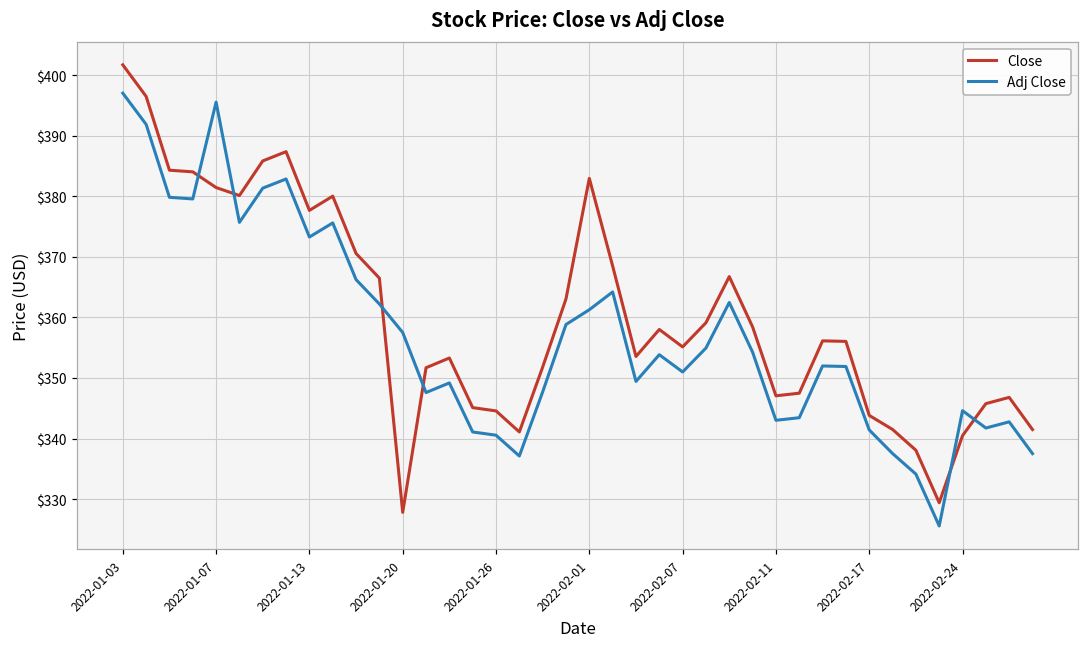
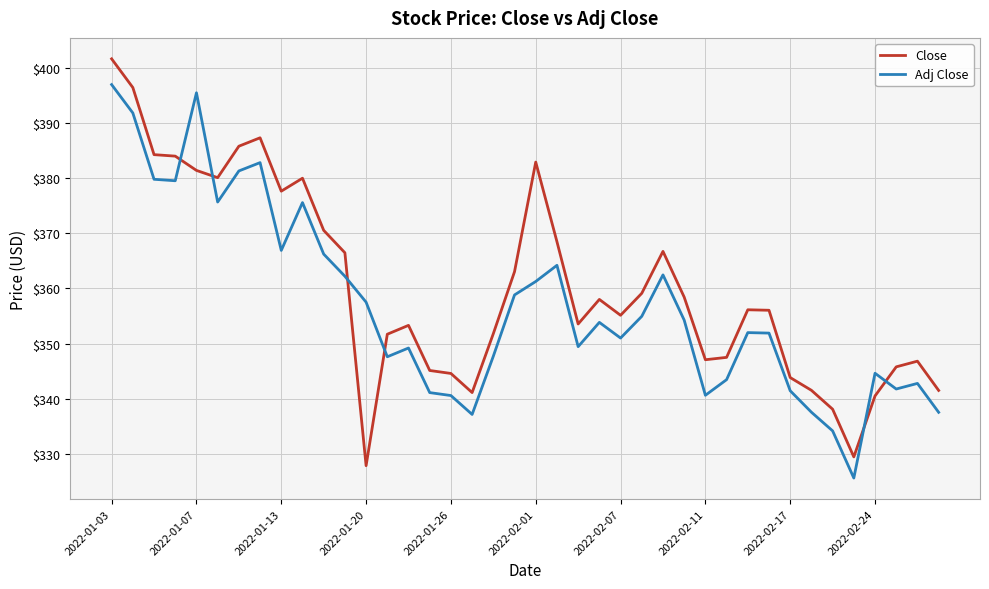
Adj Close, 2022-01-13: $373 -> $367
Adj Close, 2022-02-11: $343 -> $341
